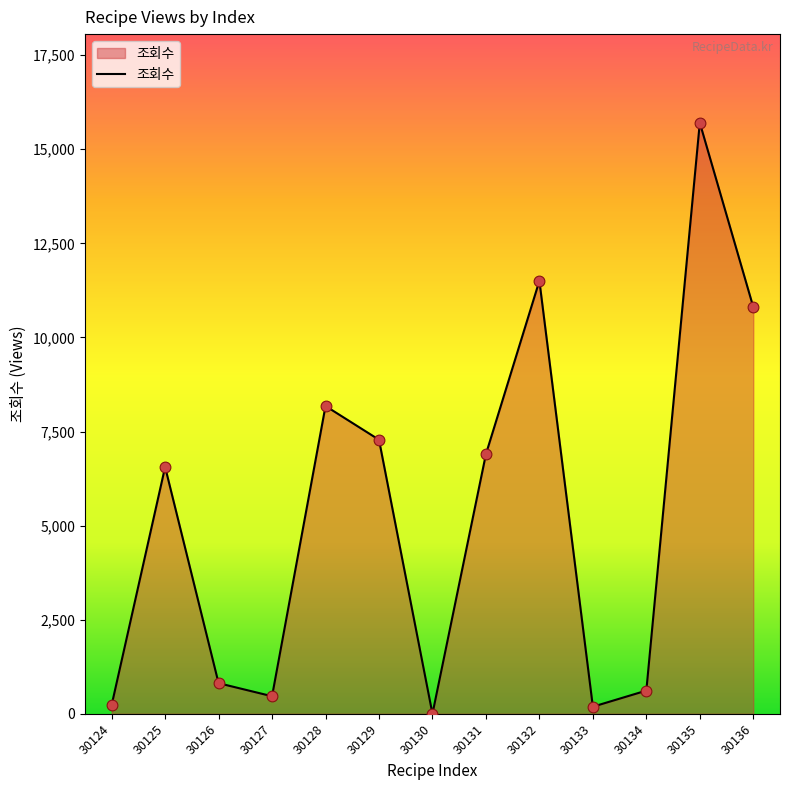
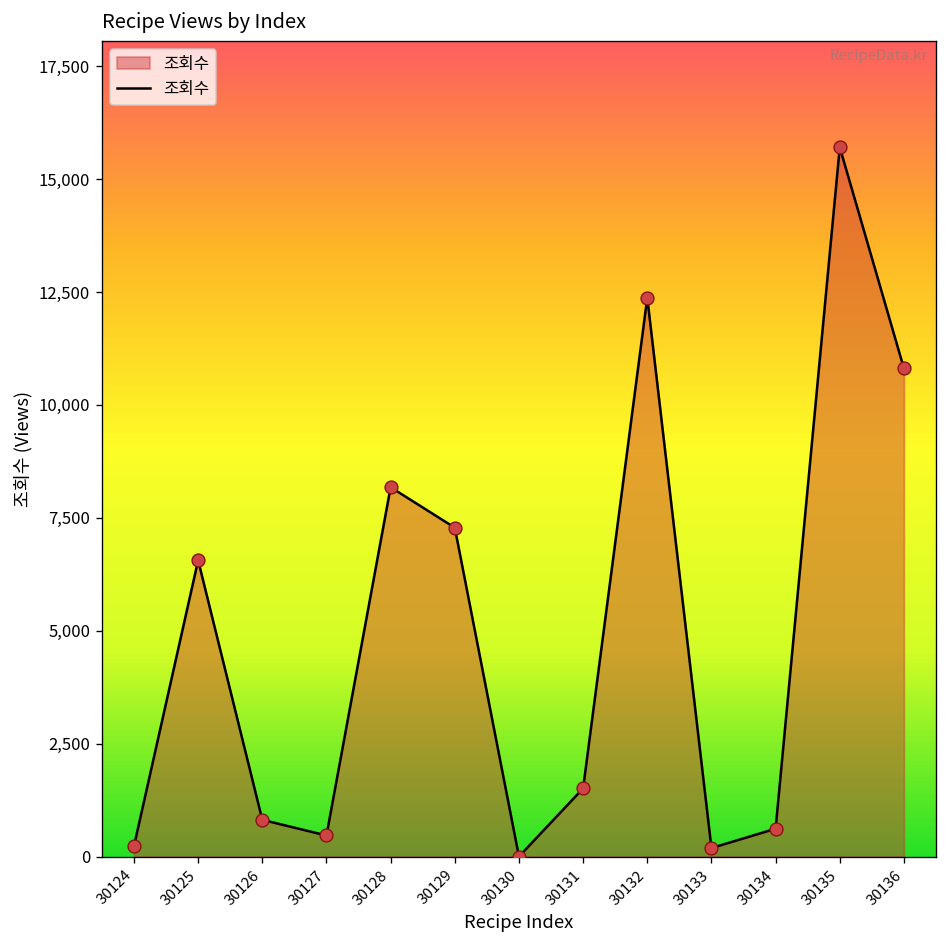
30131: 6,900 -> 1,500
30132: 11,500 -> 12,400
